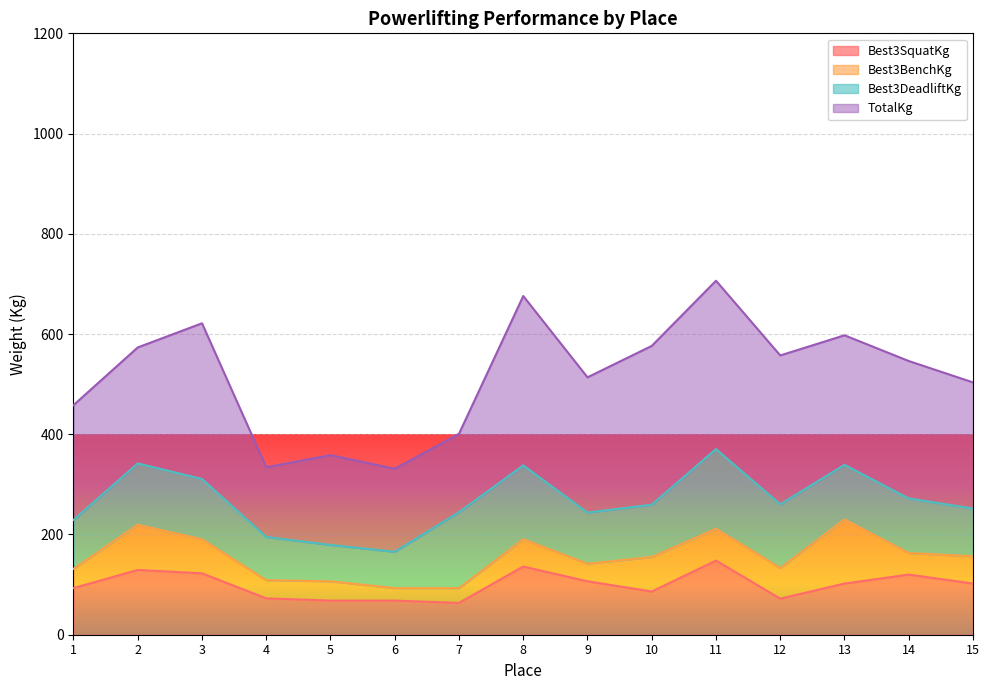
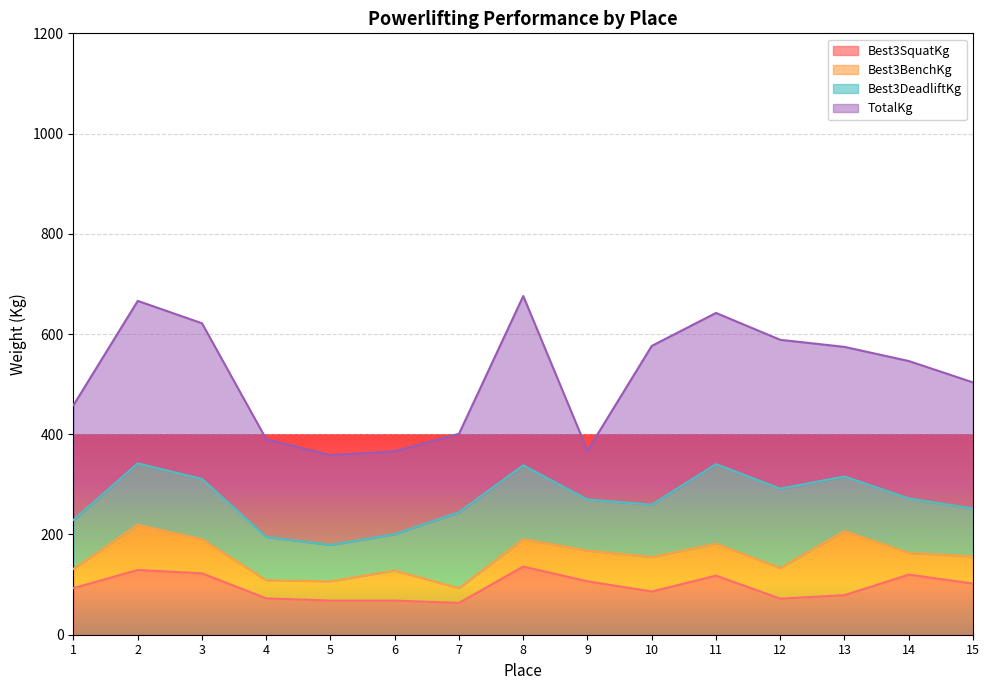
TotalKg, 2: 230 -> 320
TotalKg, 4: 140 -> 200
Best3BenchKg, 6: 20 -> 60
Best3BenchKg, 9: 40 -> 60
TotalKg, 9: 270 -> 100
Best3SquatKg, 11: 150 -> 120
TotalKg, 11: 340 -> 300
Best3DeadliftKg, 12: 130 -> 160
Best3SquatKg, 13: 100 -> 80
